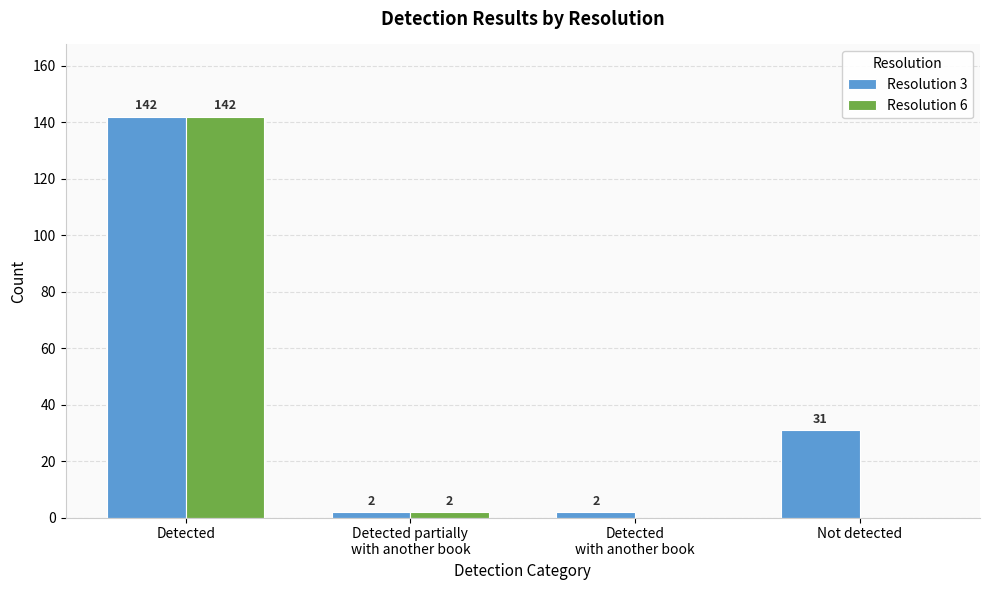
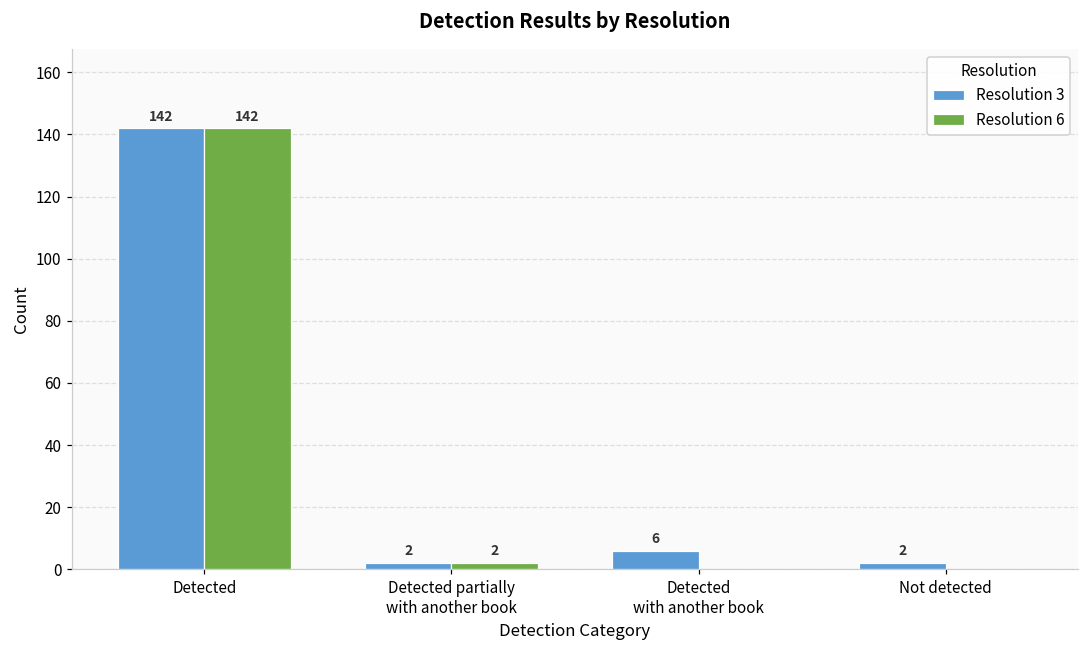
Resolution 3, Detected with another book: 2 -> 6
Resolution 3, Not detected: 31 -> 2
